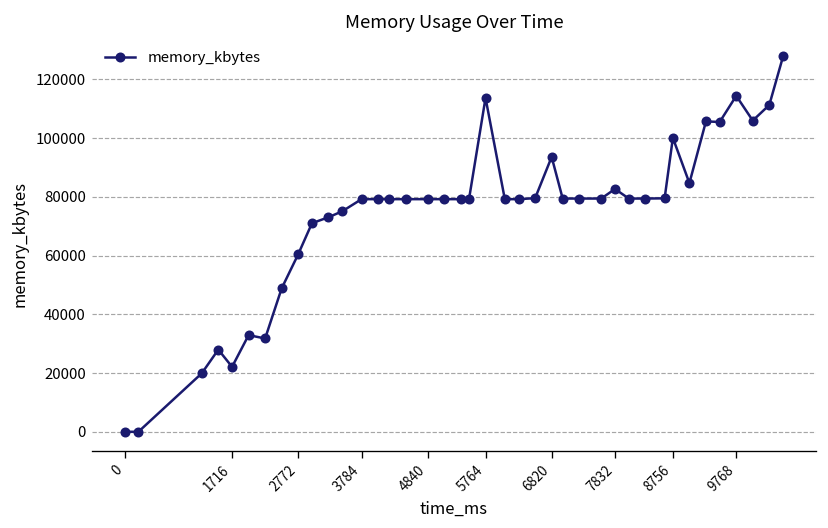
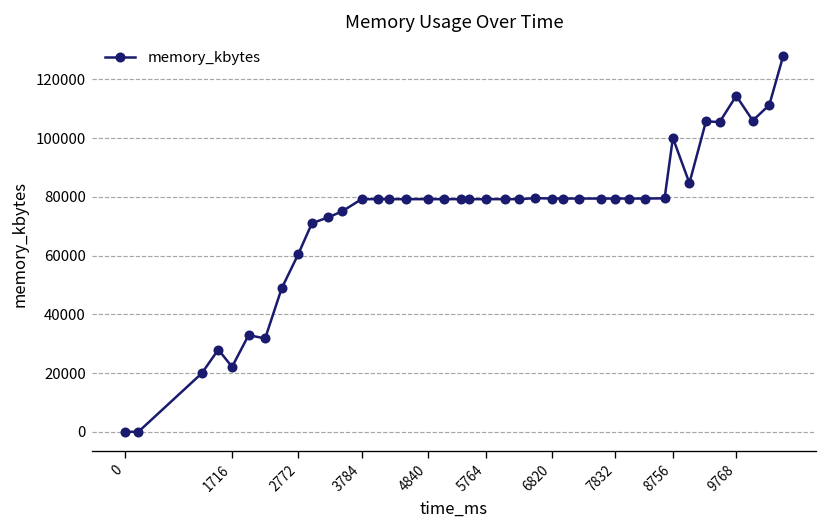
5764: 114000 -> 79000
6820: 94000 -> 79000
7832: 83000 -> 79000
